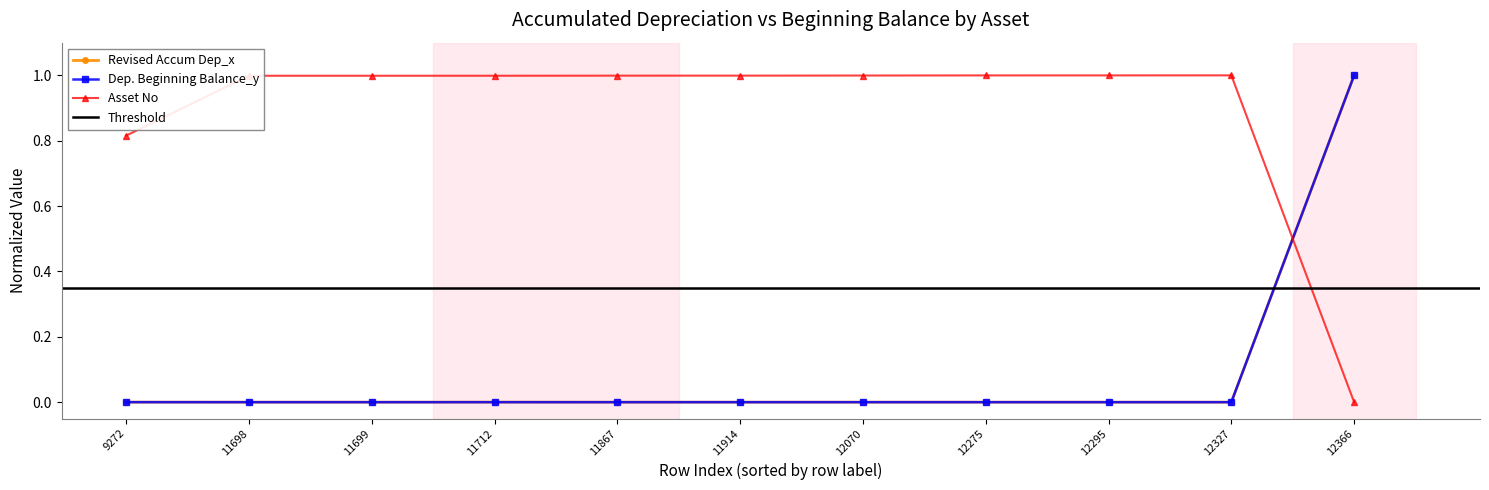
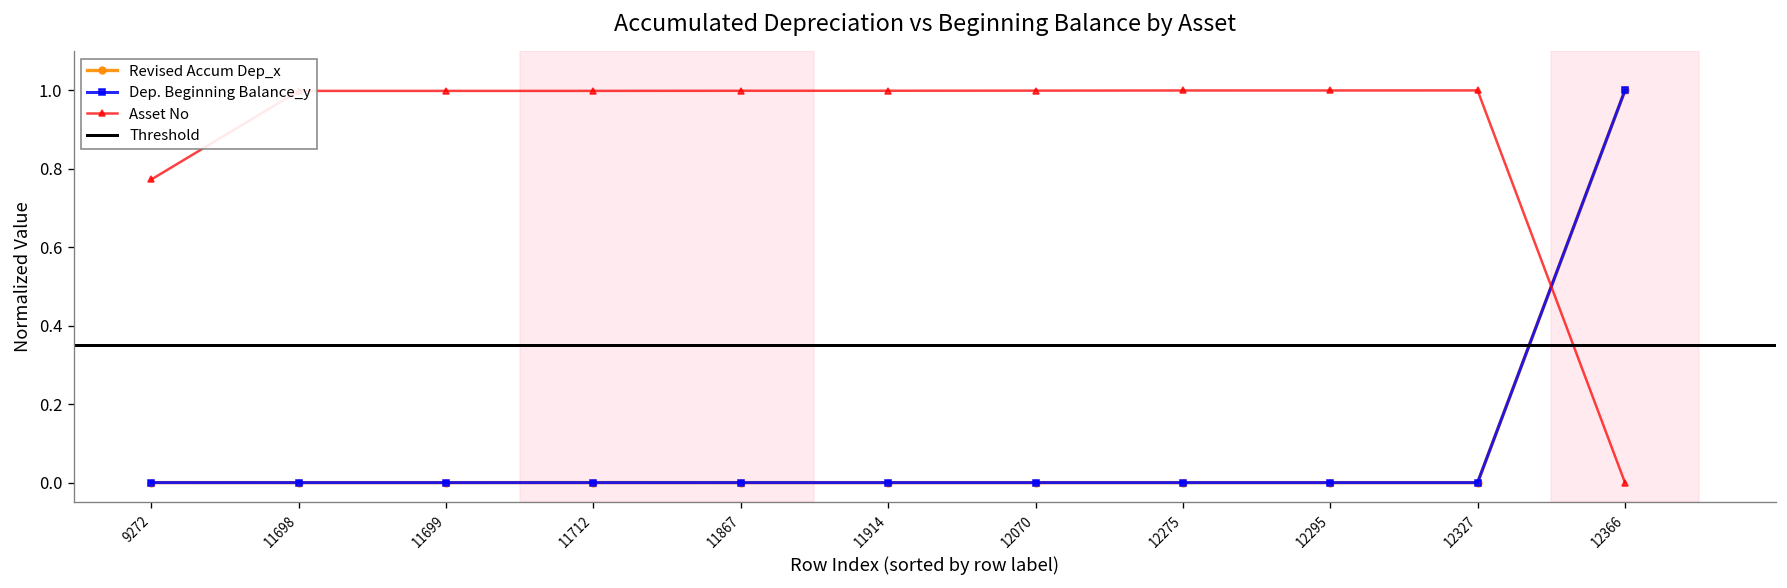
Asset No, 9272: 0.82 -> 0.77
